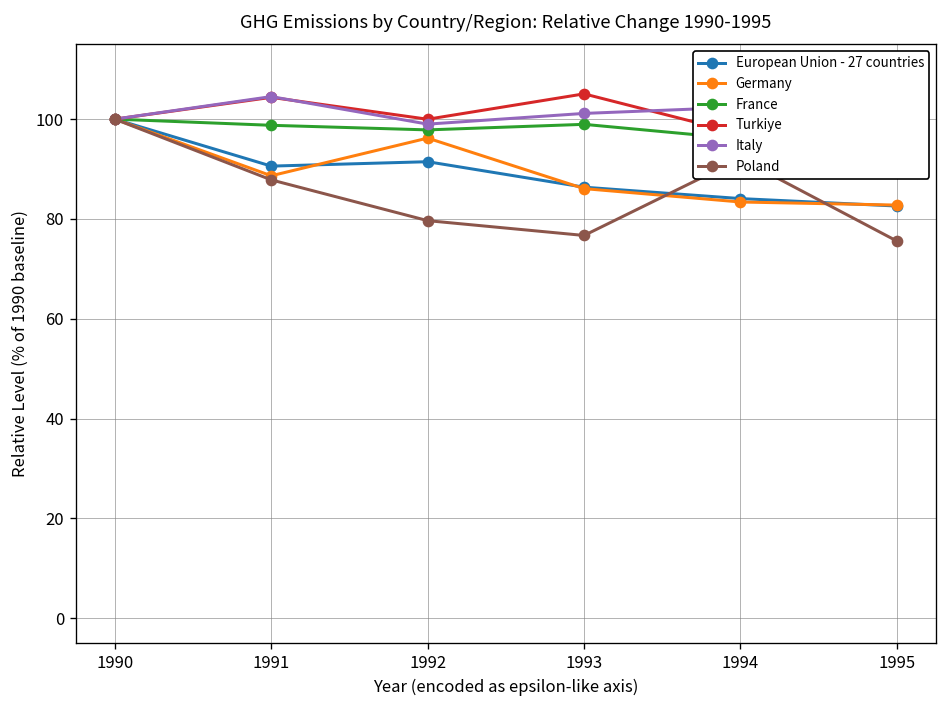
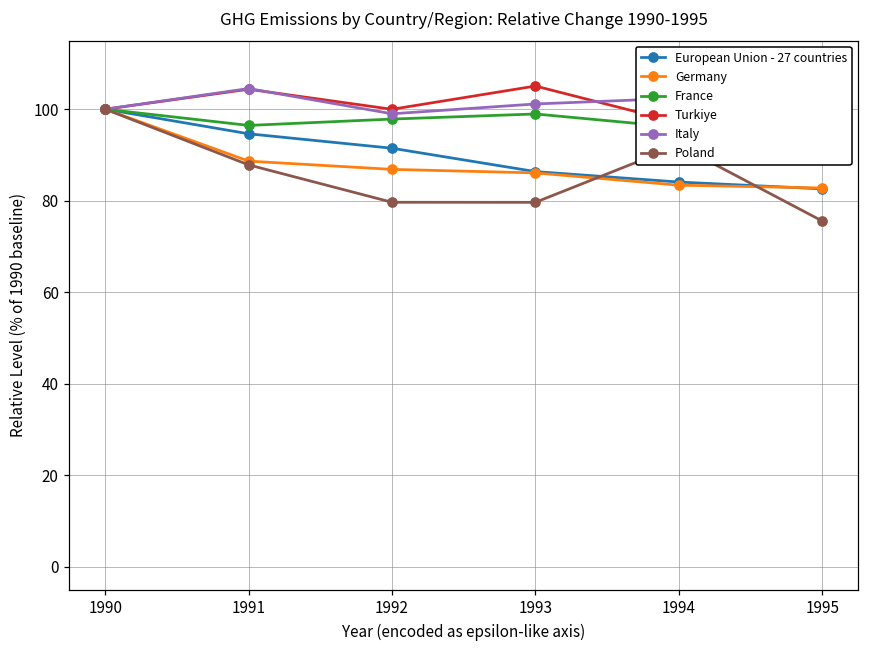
European Union - 27 countries, 1991: 91 -> 95
France, 1991: 99 -> 96
Germany, 1992: 96 -> 87
Poland, 1993: 77 -> 80
